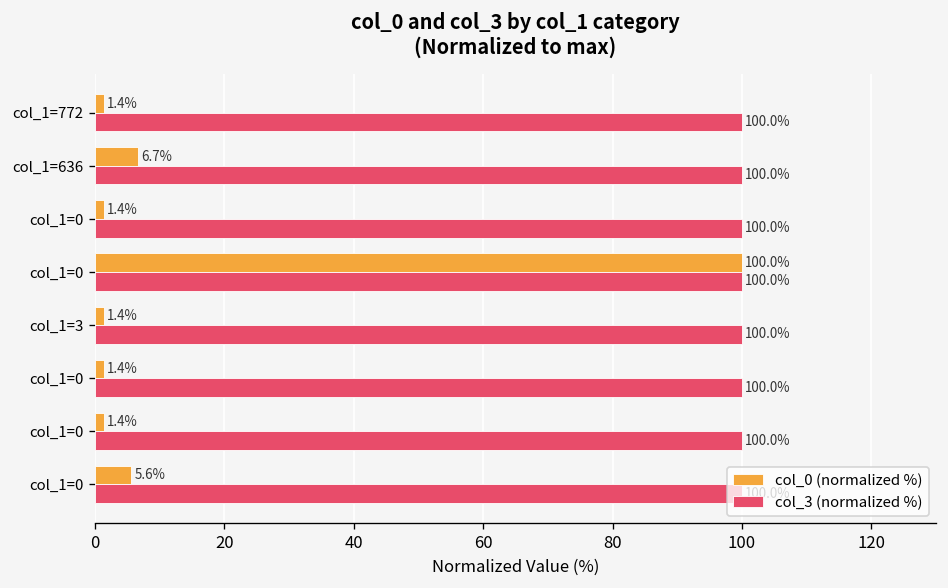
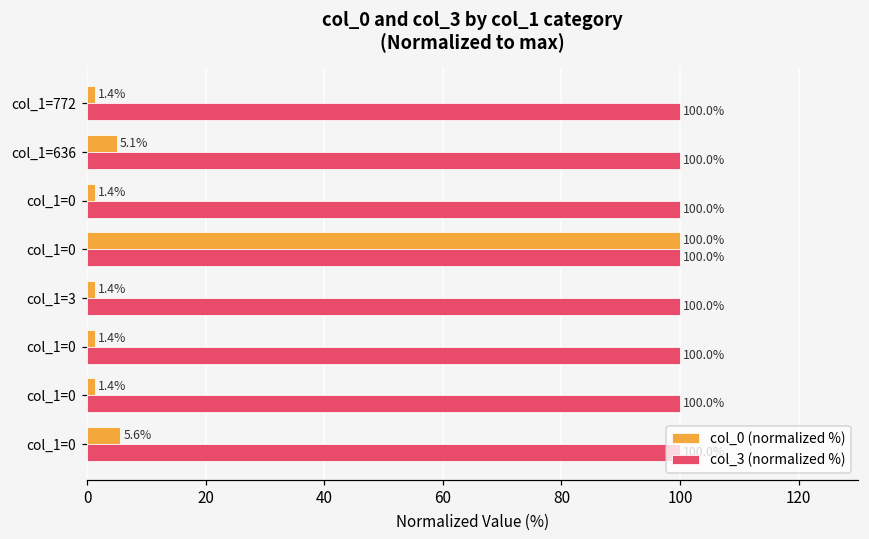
col_0 (normalized %), col_1=636: 6.7% -> 5.1%
